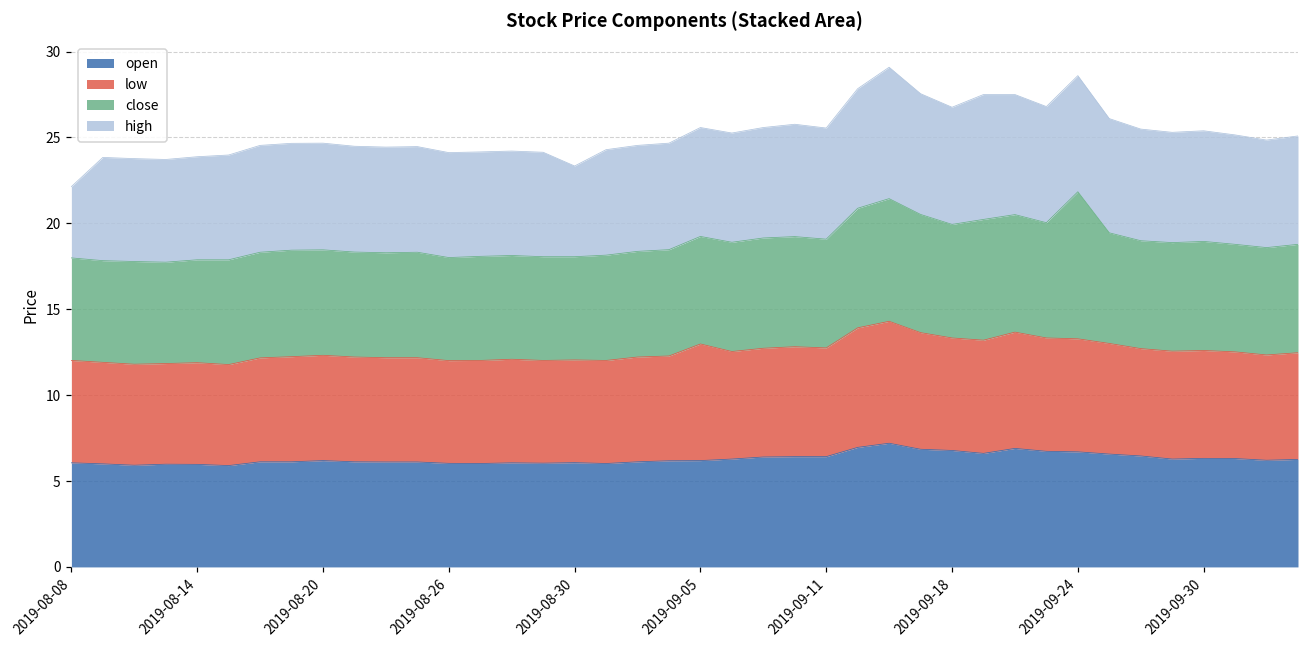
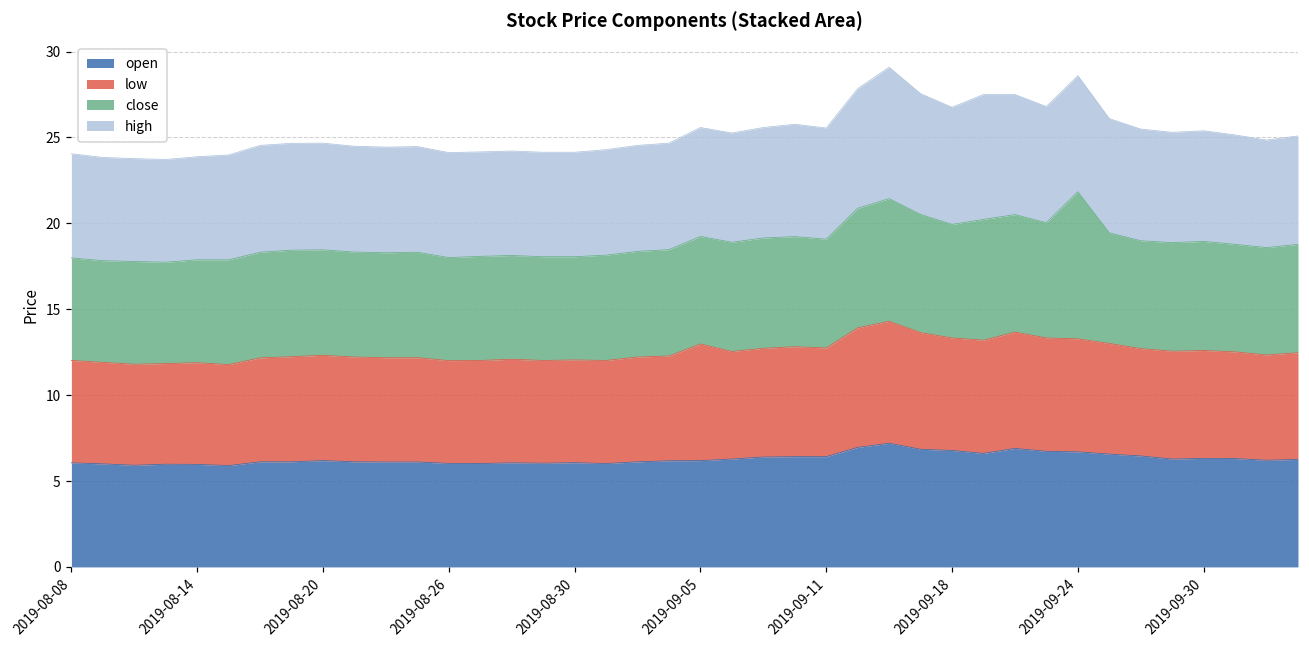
high, 2019-08-08: 4.2 -> 6.1
high, 2019-08-30: 5.3 -> 6.1
